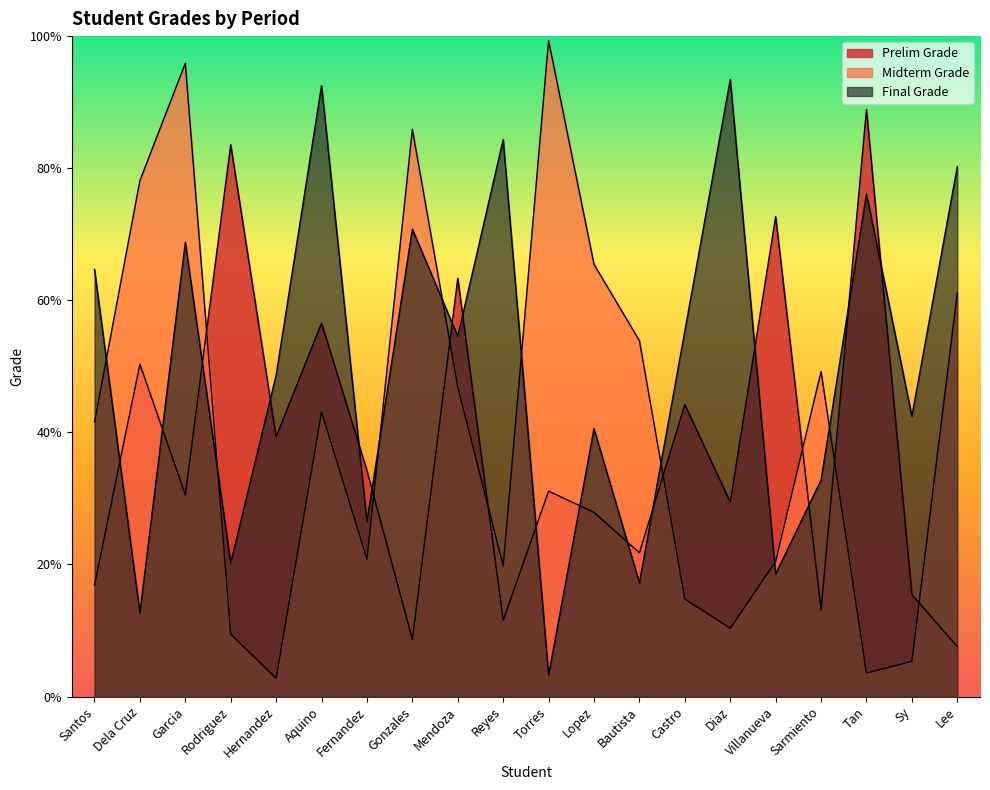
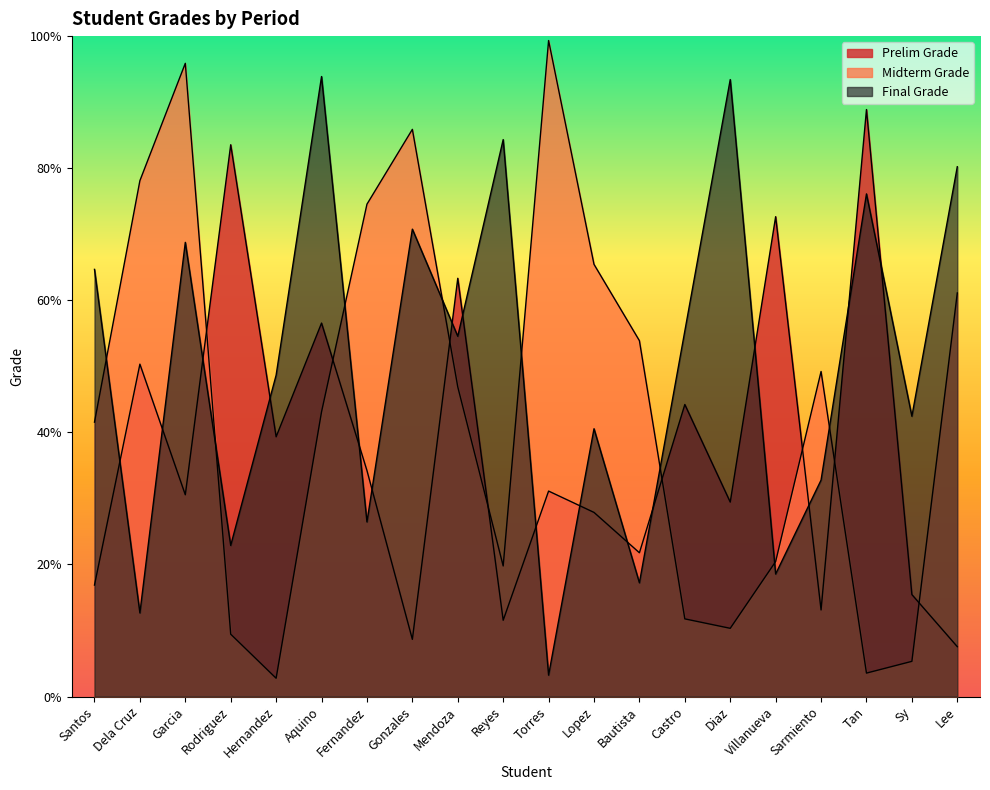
Final Grade, Rodriguez: 20% -> 23%
Final Grade, Aquino: 93% -> 94%
Midterm Grade, Fernandez: 21% -> 75%
Midterm Grade, Castro: 15% -> 12%
